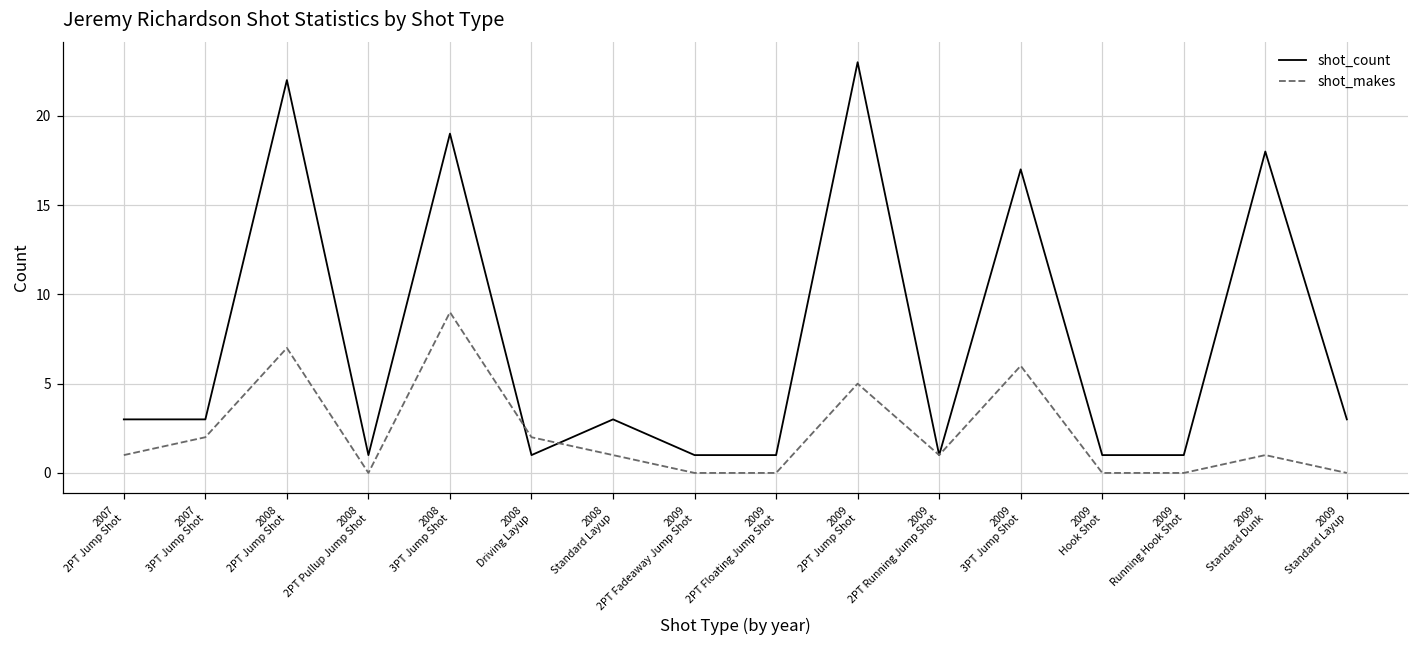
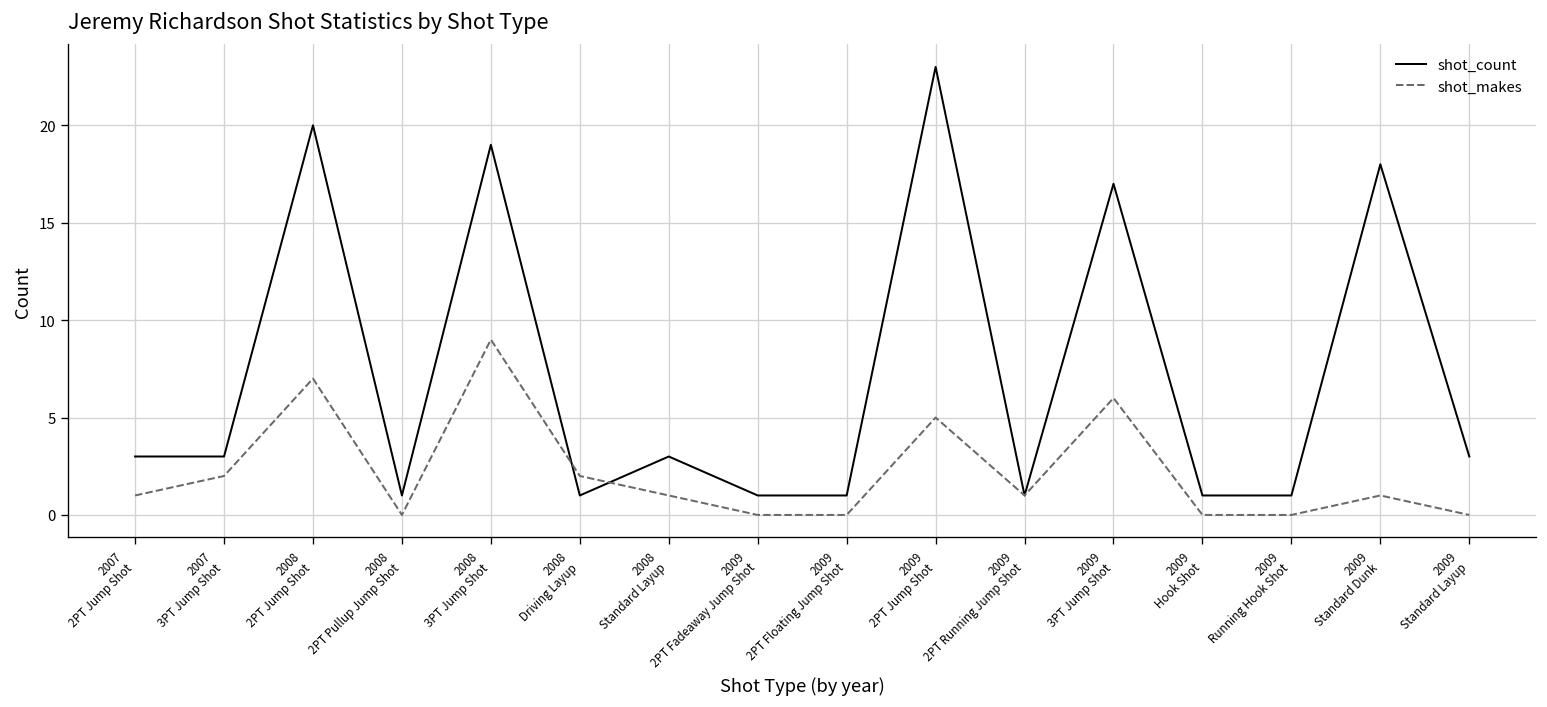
shot_count, 2008 2PT Jump Shot: 22 -> 20
